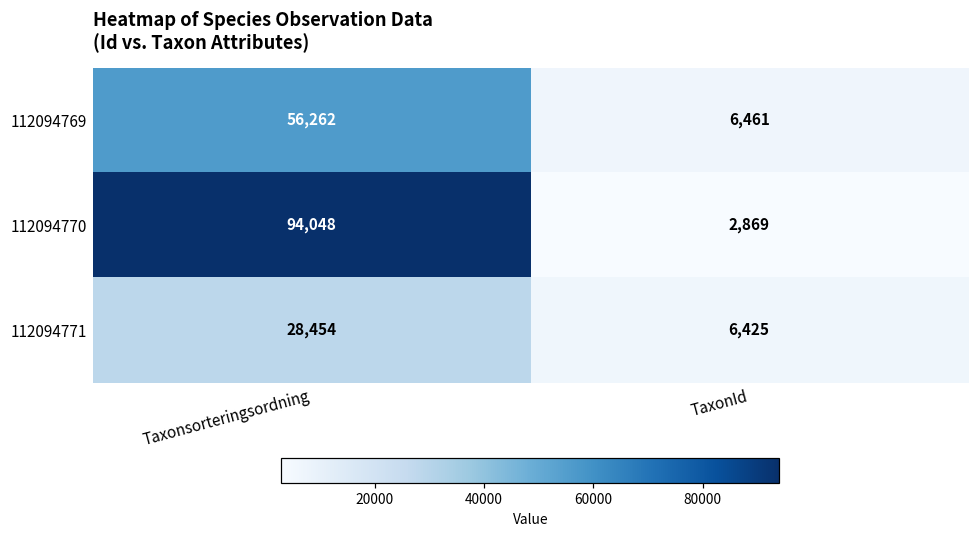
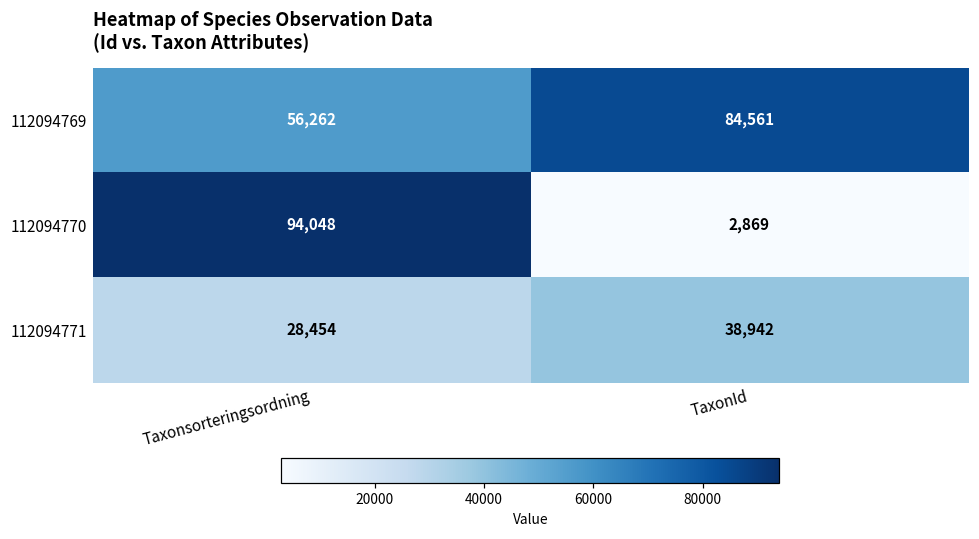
112094769, TaxonId: 6,461 -> 84,561
112094771, TaxonId: 6,425 -> 38,942
